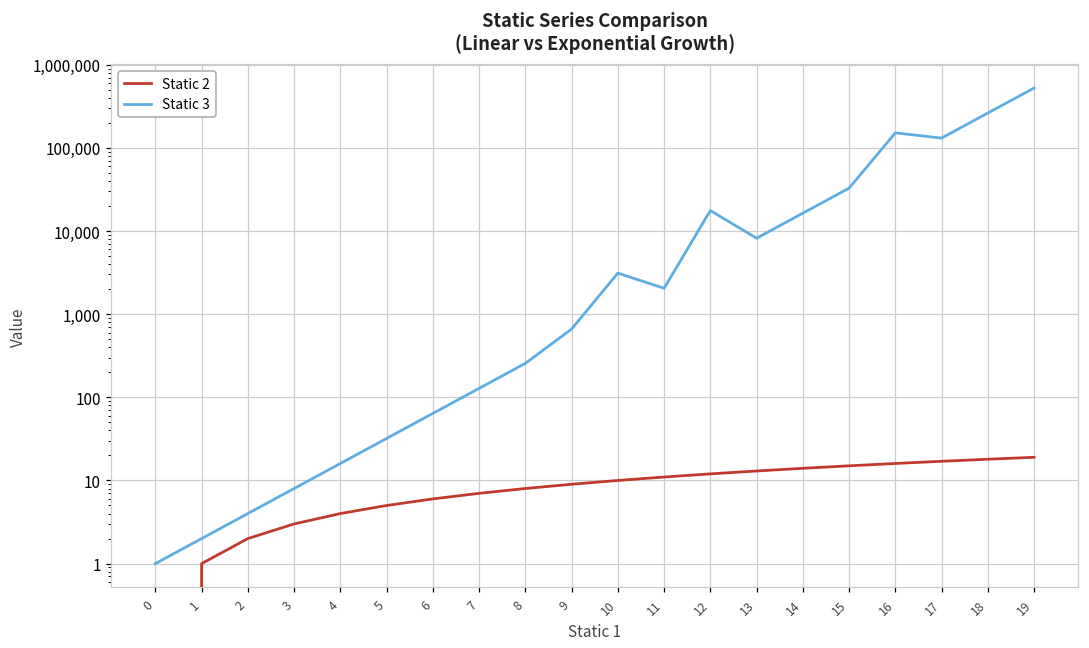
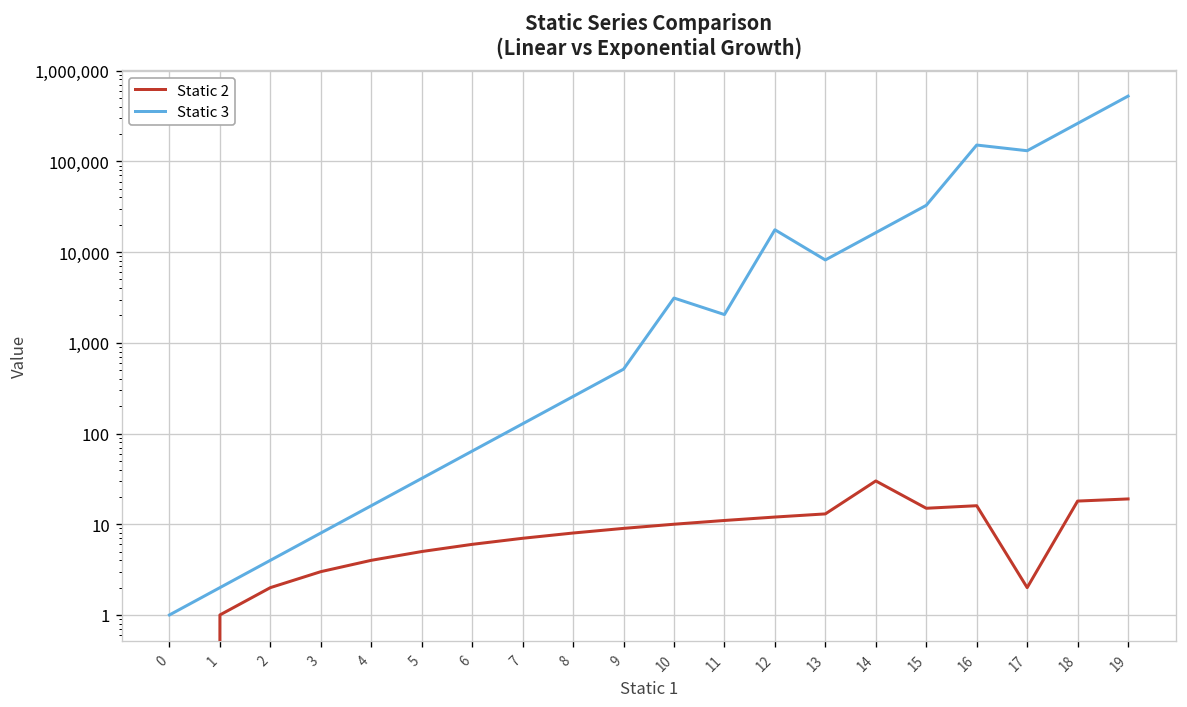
Static 3, 9: 700 -> 500
Static 2, 14: 14 -> 30
Static 2, 17: 17 -> 2
